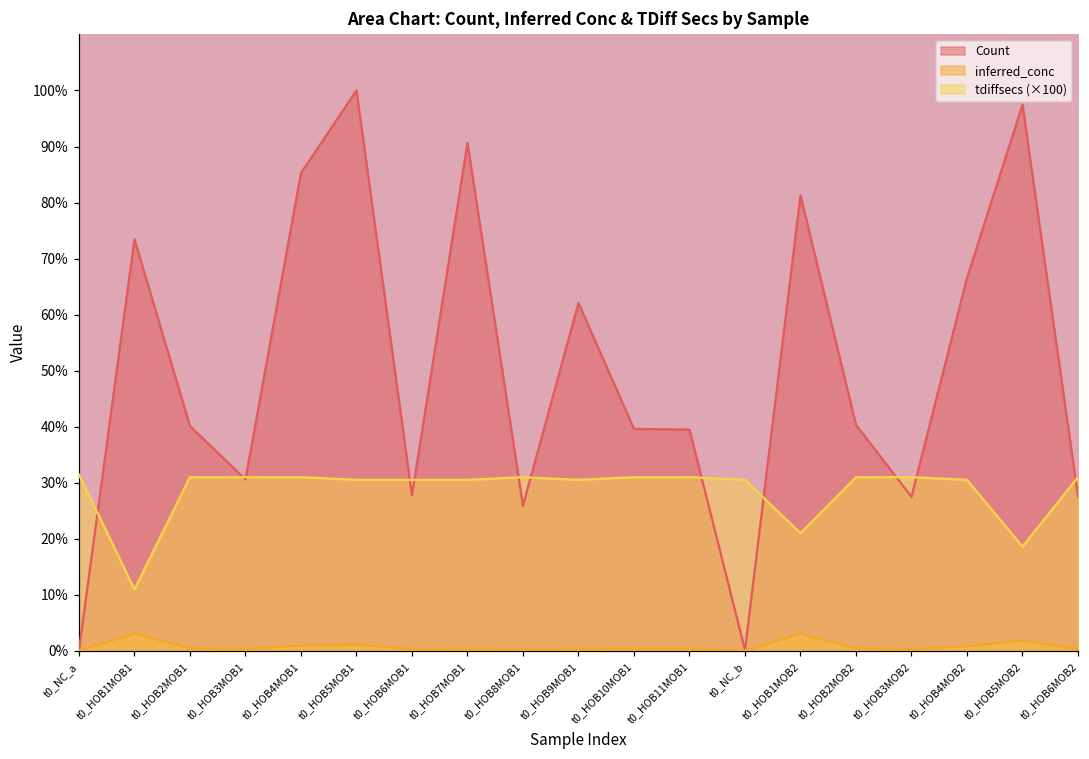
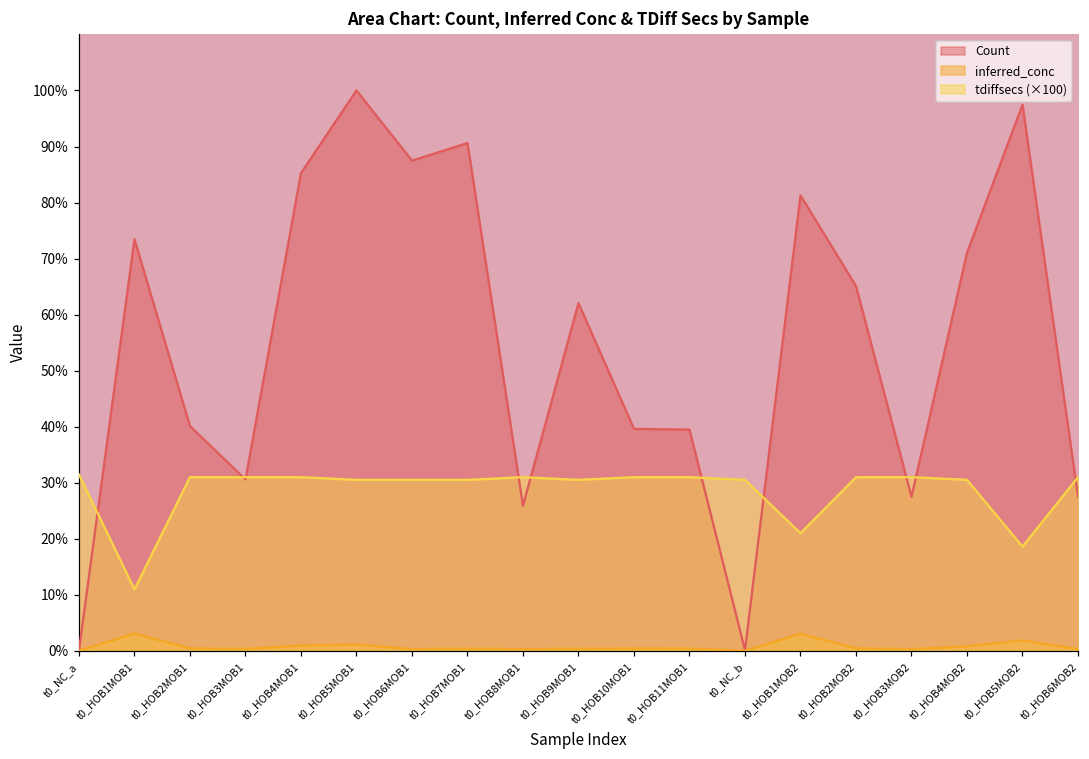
Count, t0_HOB6MOB1: 28% -> 87%
Count, t0_HOB2MOB2: 40% -> 65%
Count, t0_HOB4MOB2: 67% -> 71%
